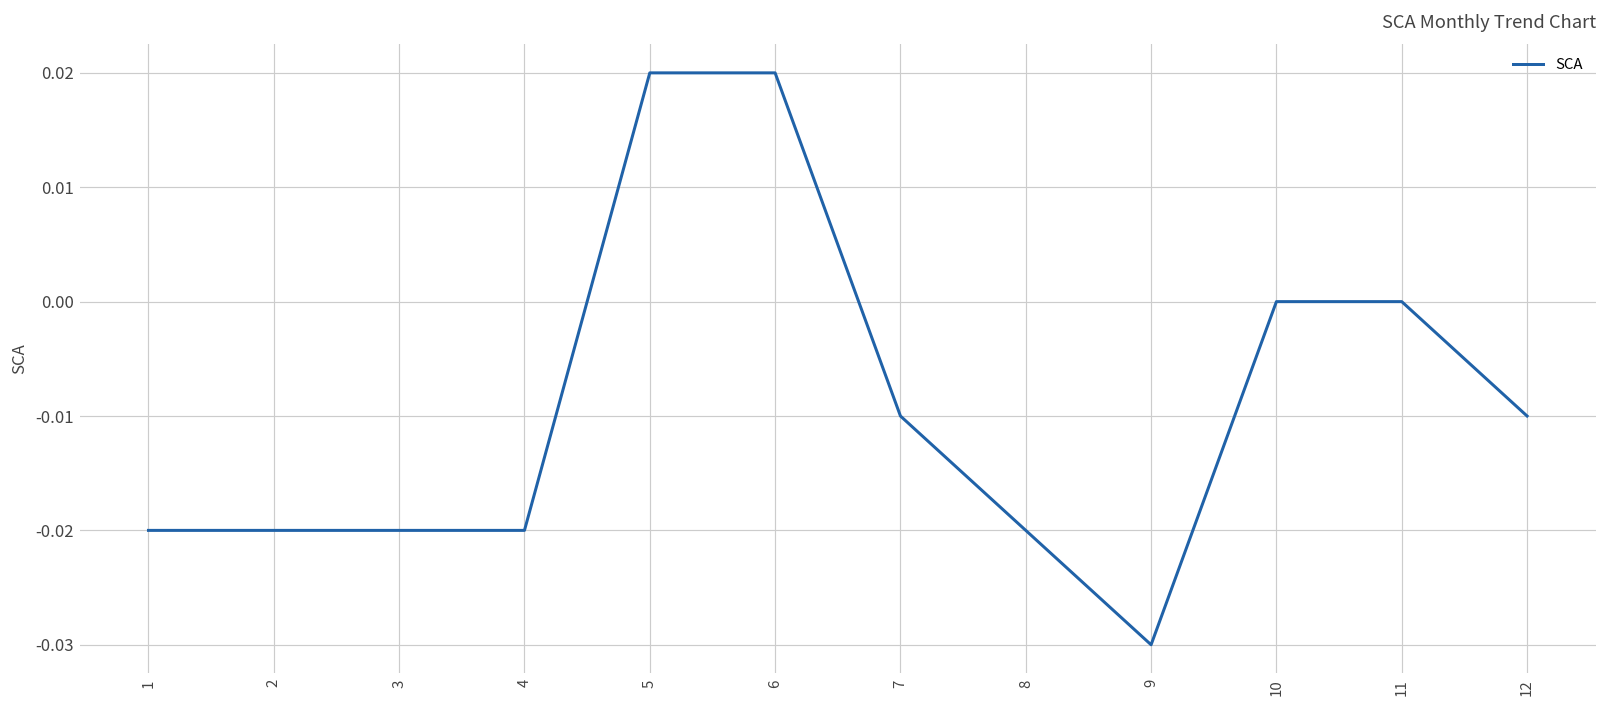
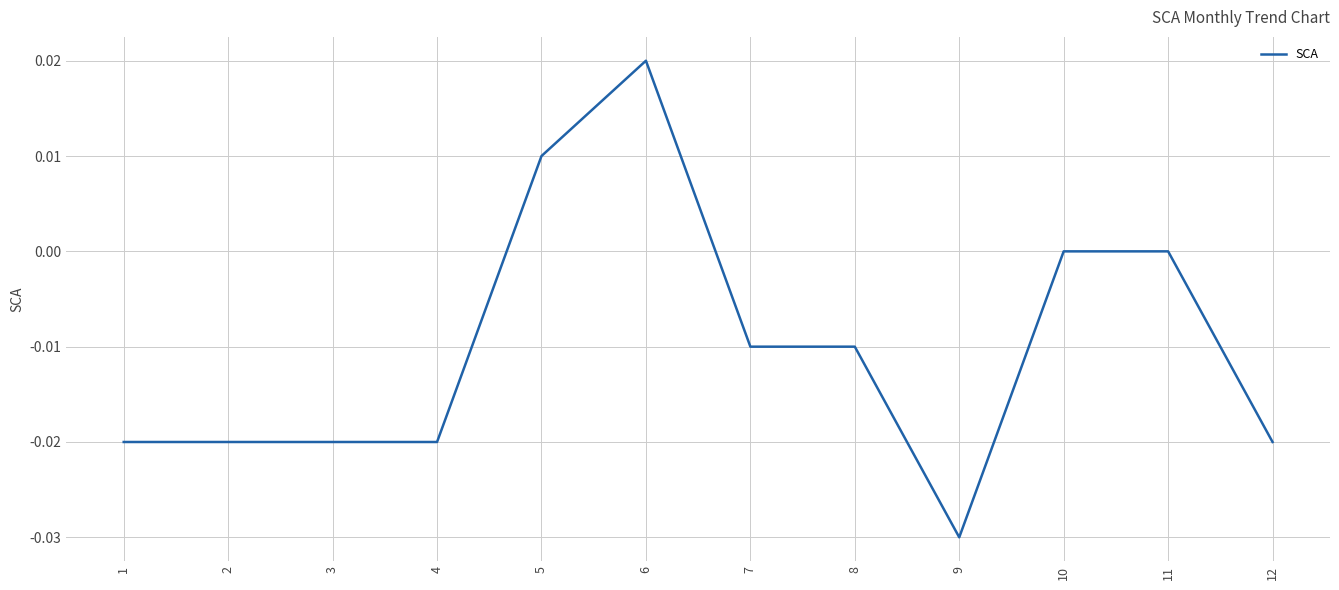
5: 0.02 -> 0.01
8: -0.02 -> -0.01
12: -0.01 -> -0.02
